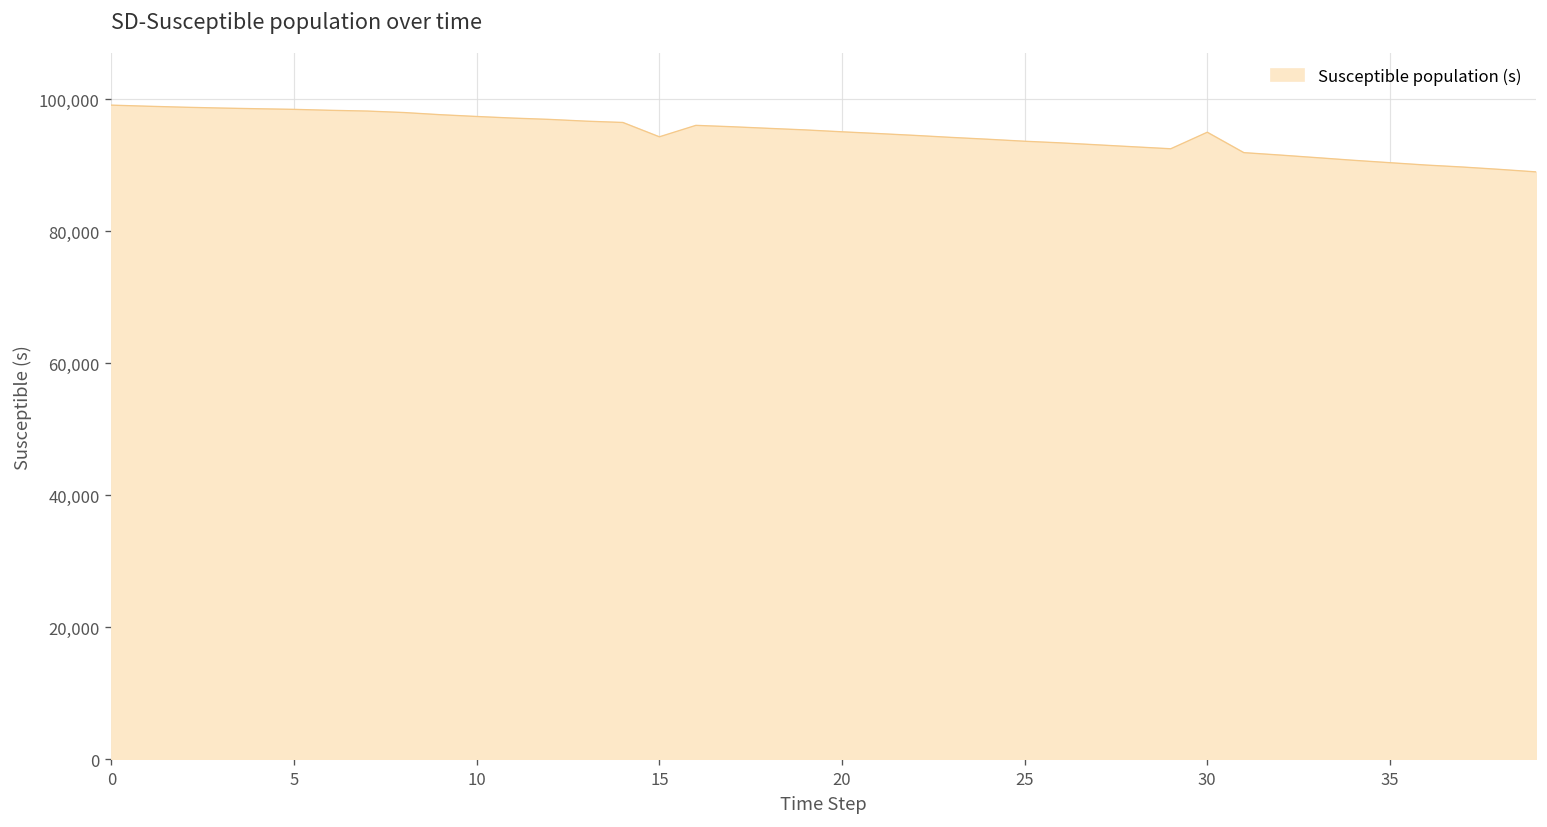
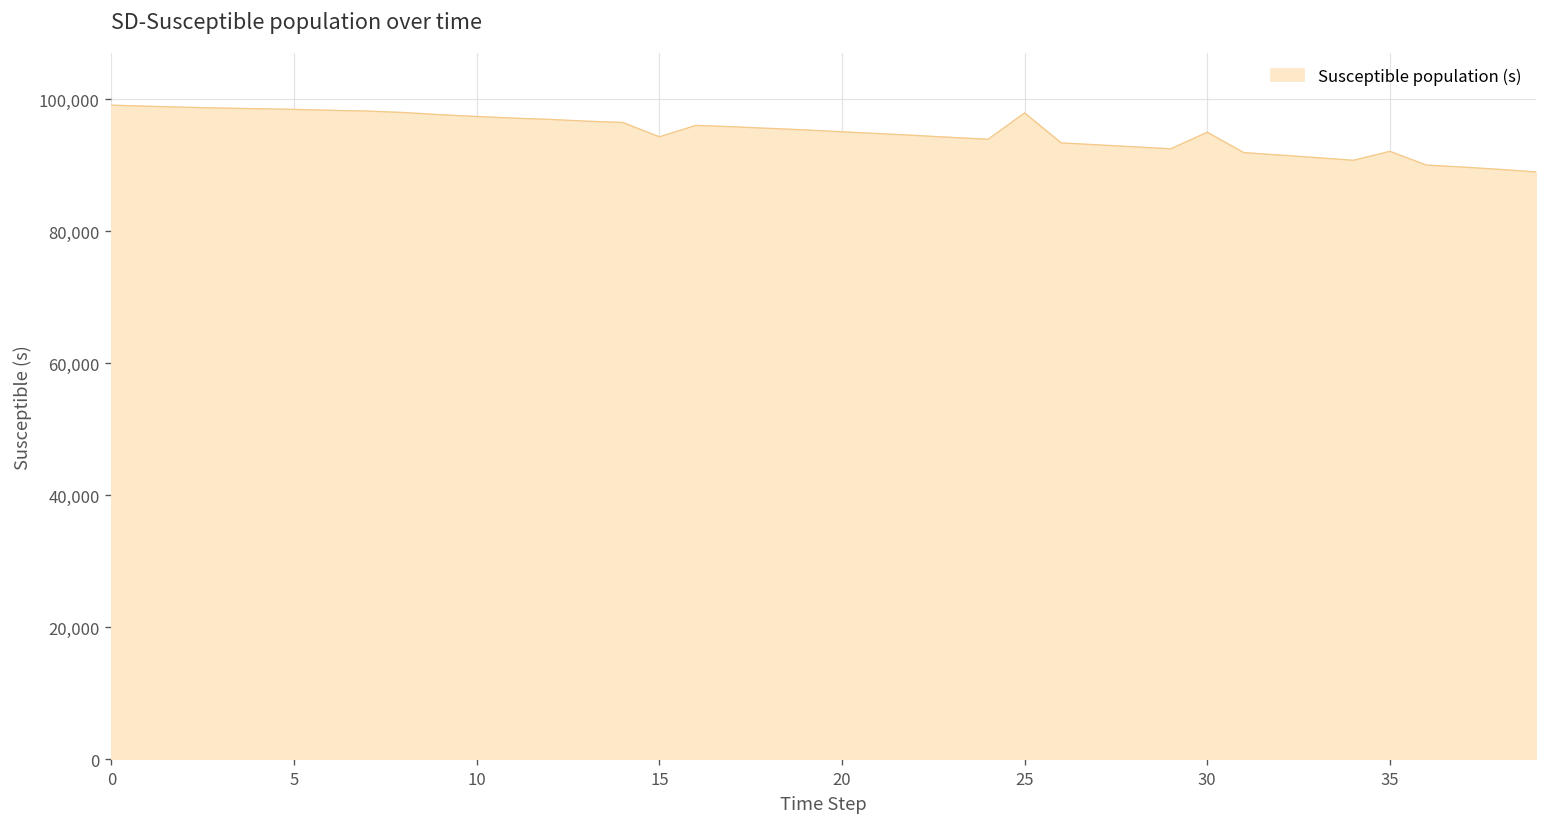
25: 94,000 -> 98,000
35: 90,000 -> 92,000
